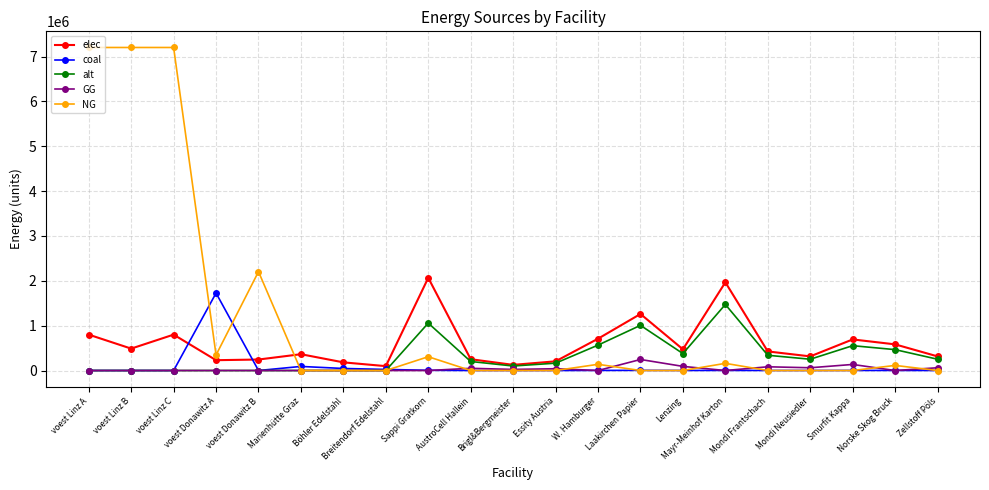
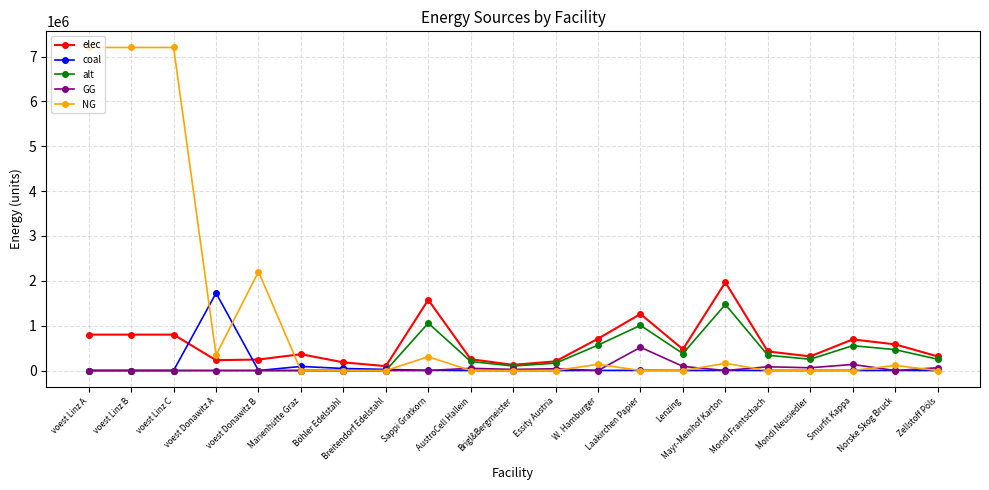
elec, voest Linz B: 500000 -> 800000
elec, Sappi Gratkorn: 2100000 -> 1600000
GG, Laakirchen Papier: 200000 -> 500000
